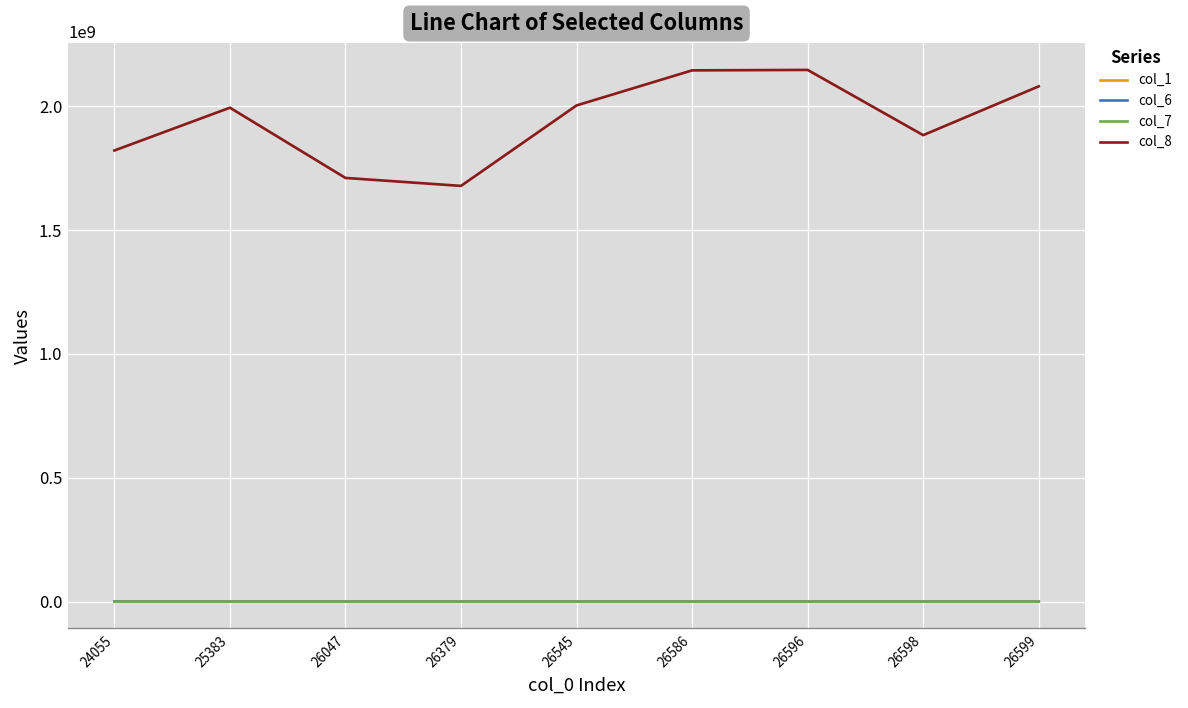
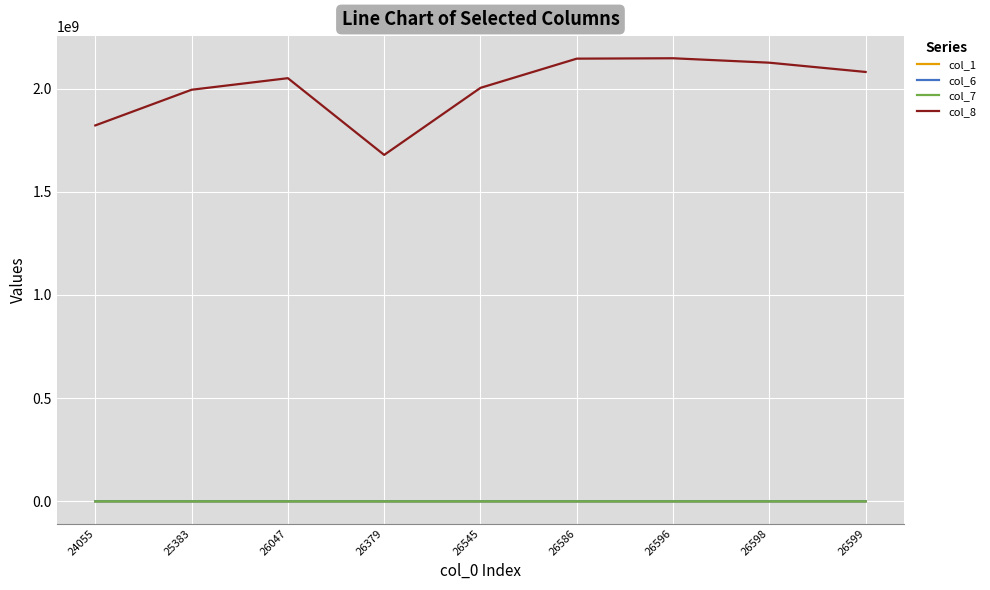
col_8, 26047: 1710000000 -> 2050000000
col_8, 26598: 1880000000 -> 2130000000
